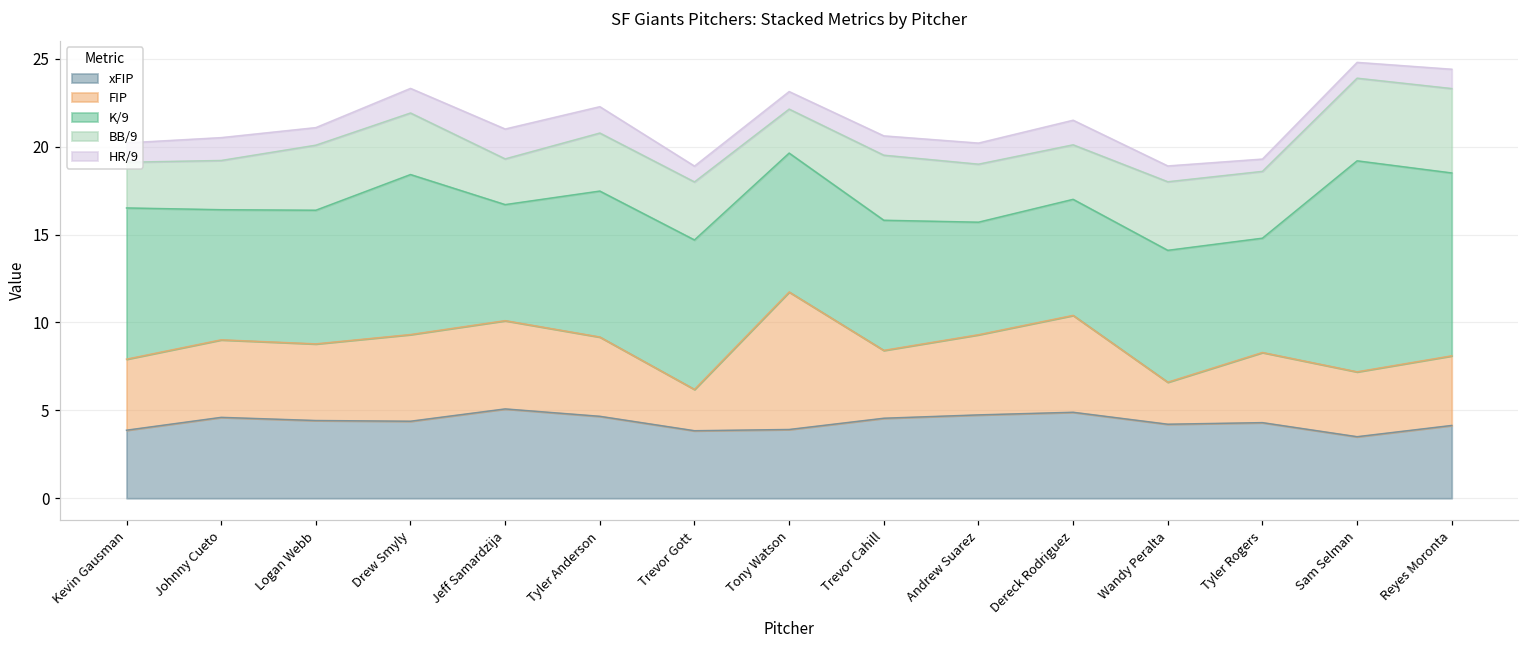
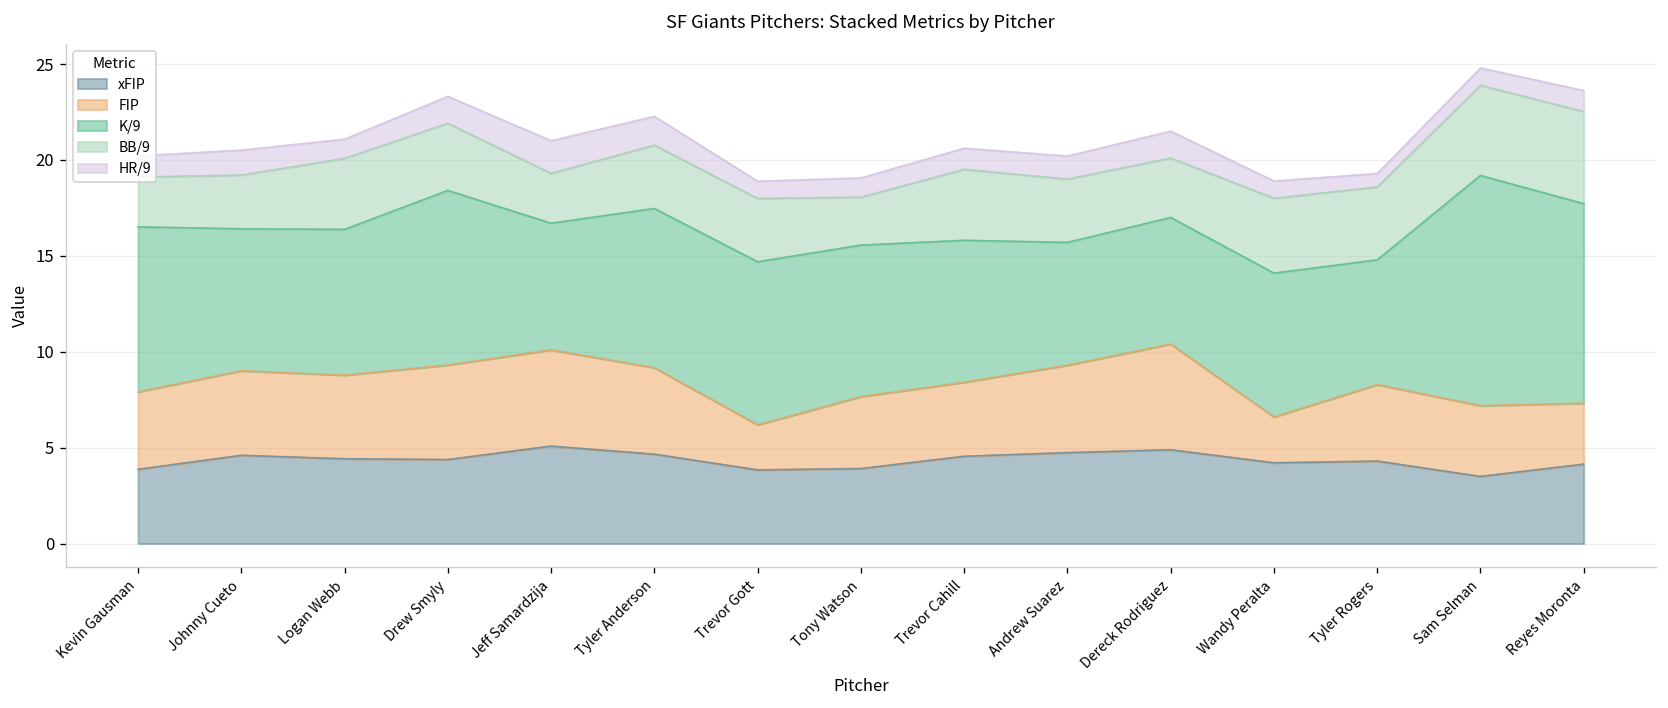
FIP, Tony Watson: 7.8 -> 3.8
FIP, Reyes Moronta: 4.0 -> 3.2
